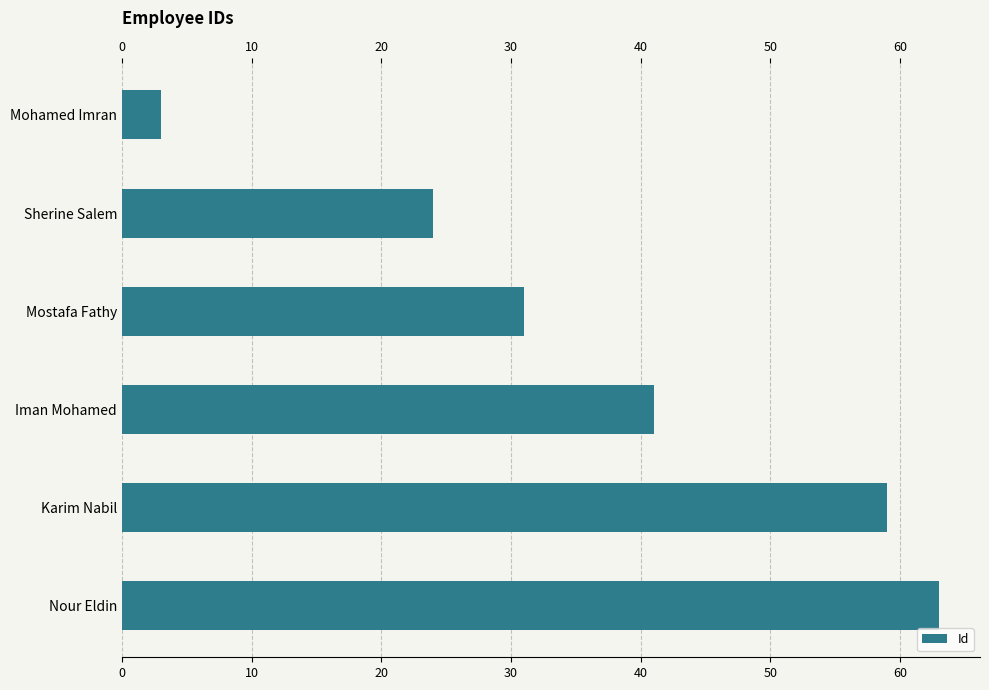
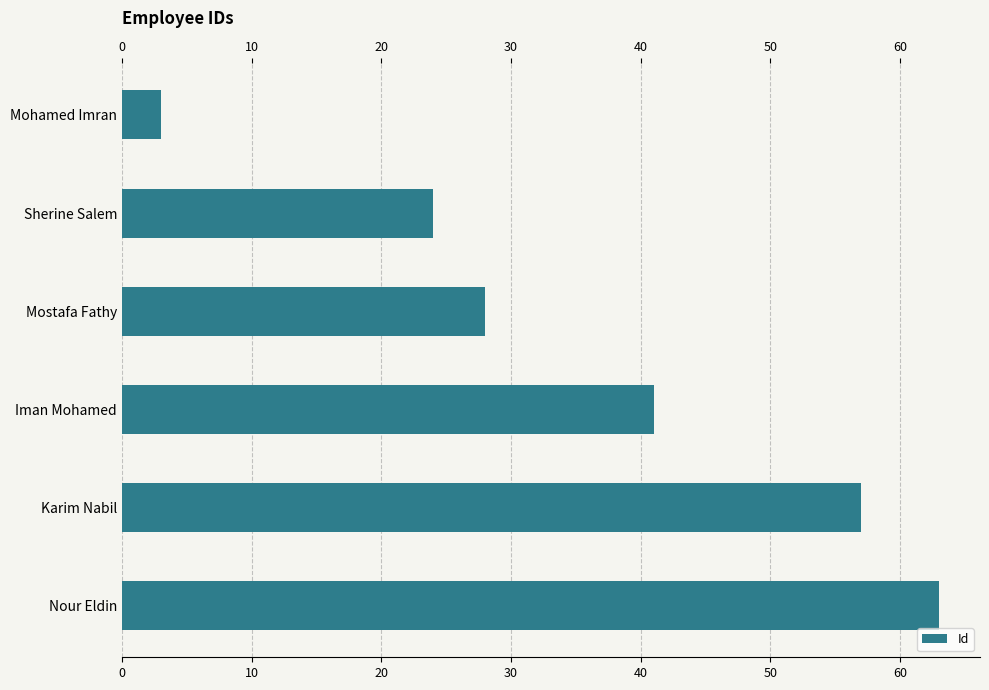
Mostafa Fathy: 31 -> 28
Karim Nabil: 59 -> 57
